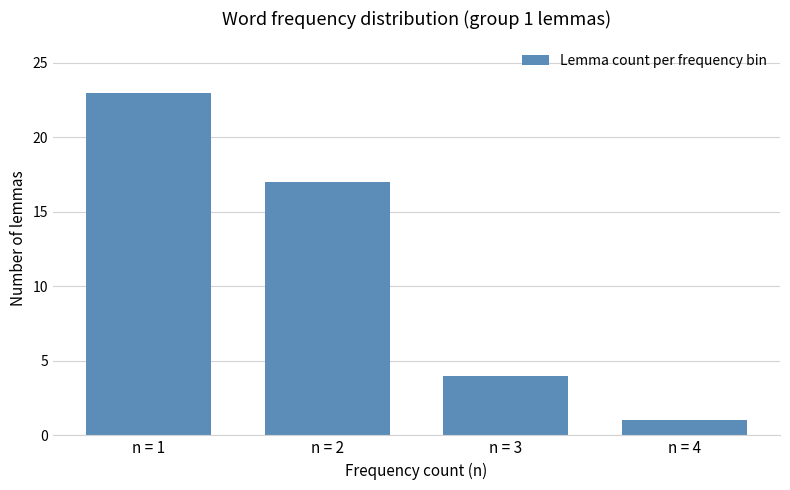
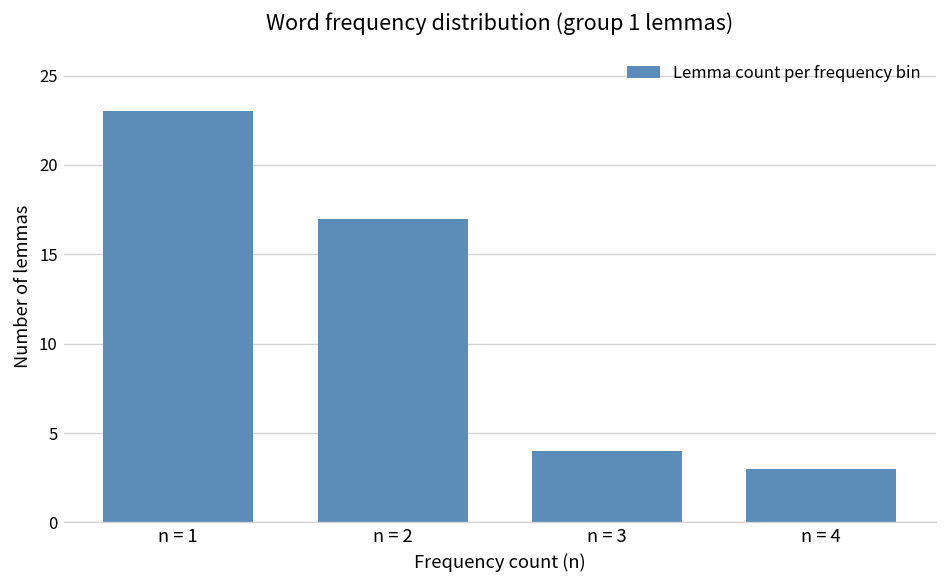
n = 4: 1 -> 3
